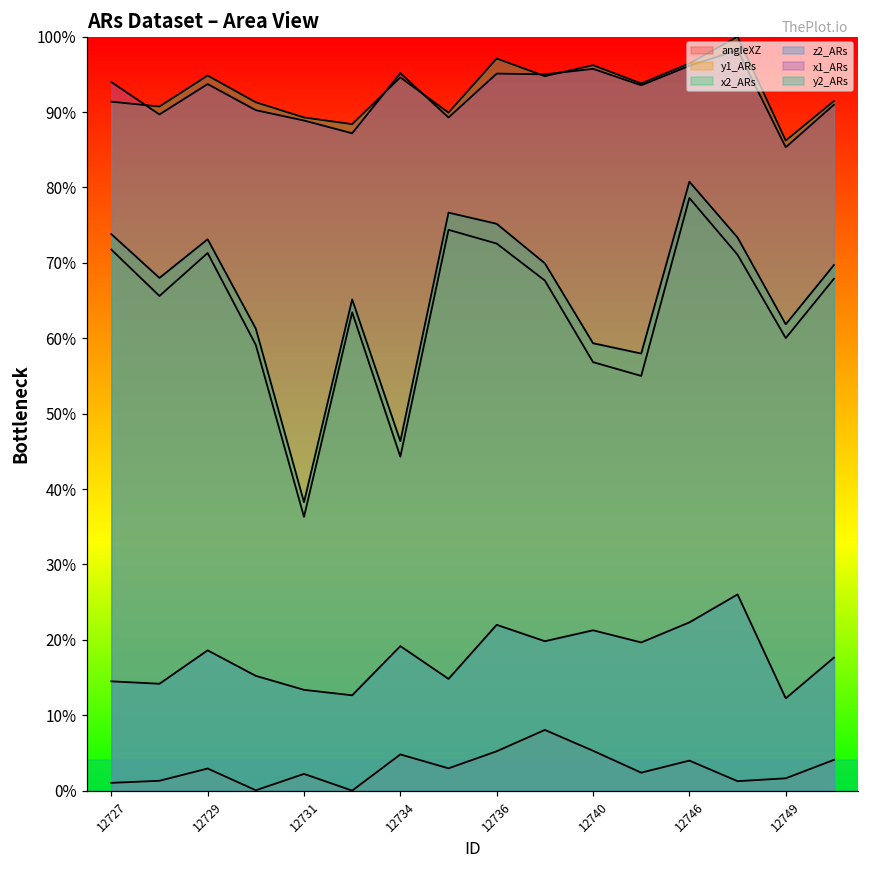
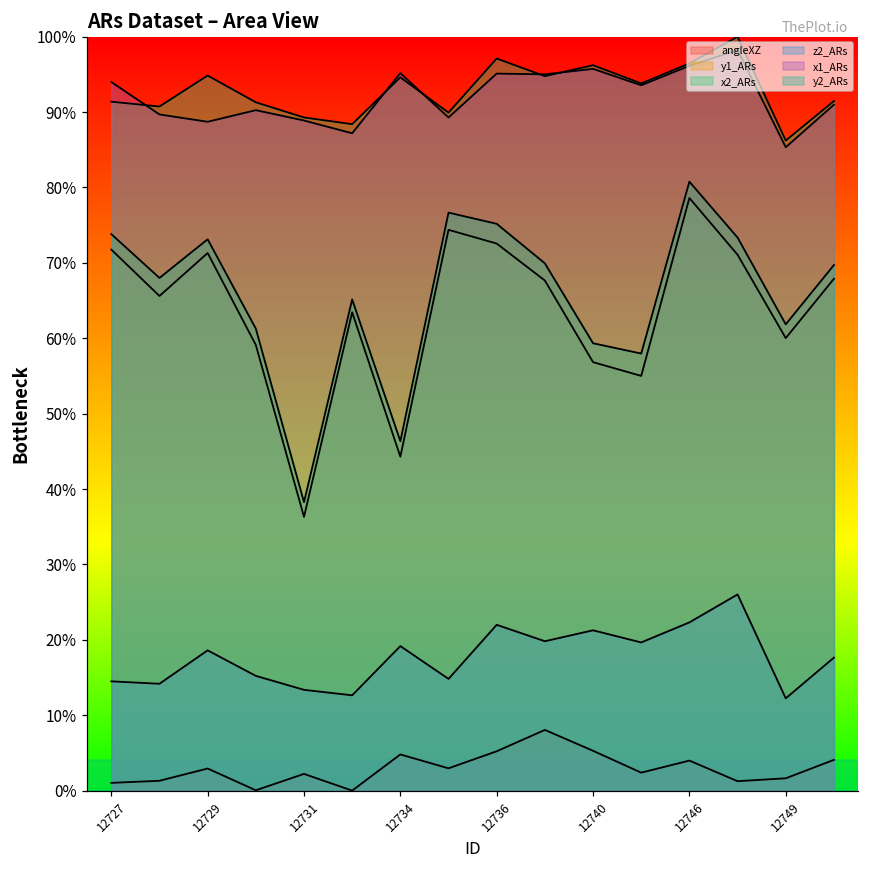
x1_ARs, 12729: 94% -> 89%
